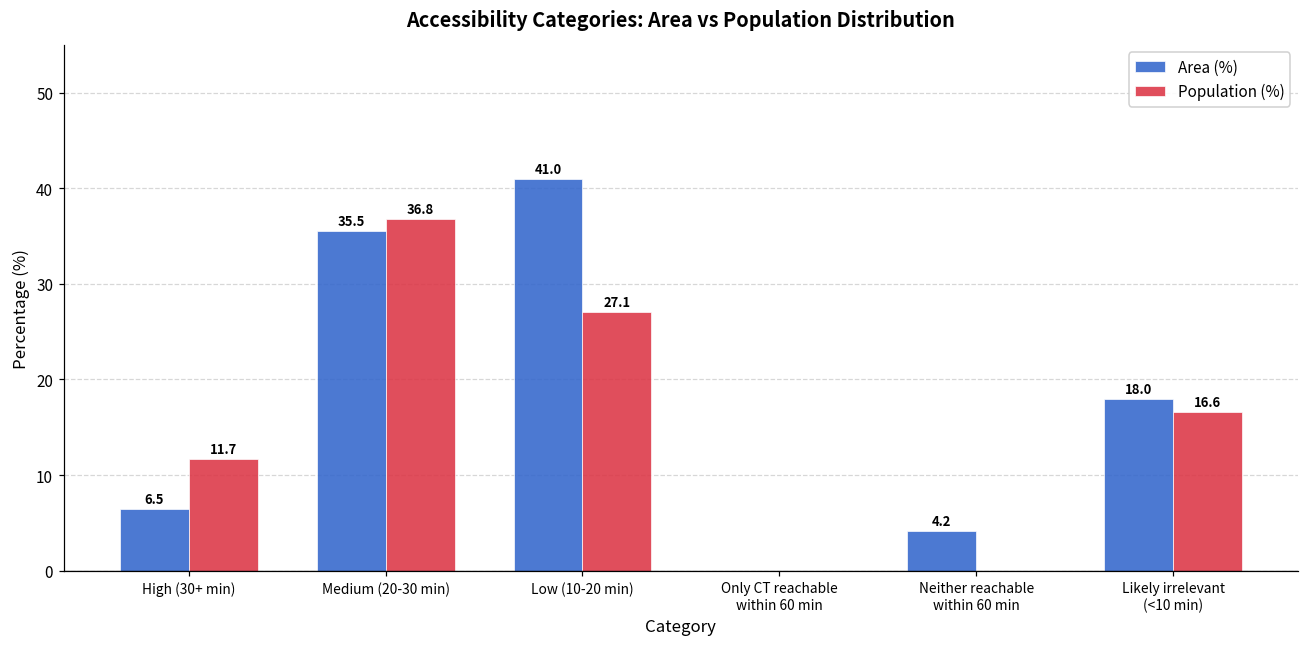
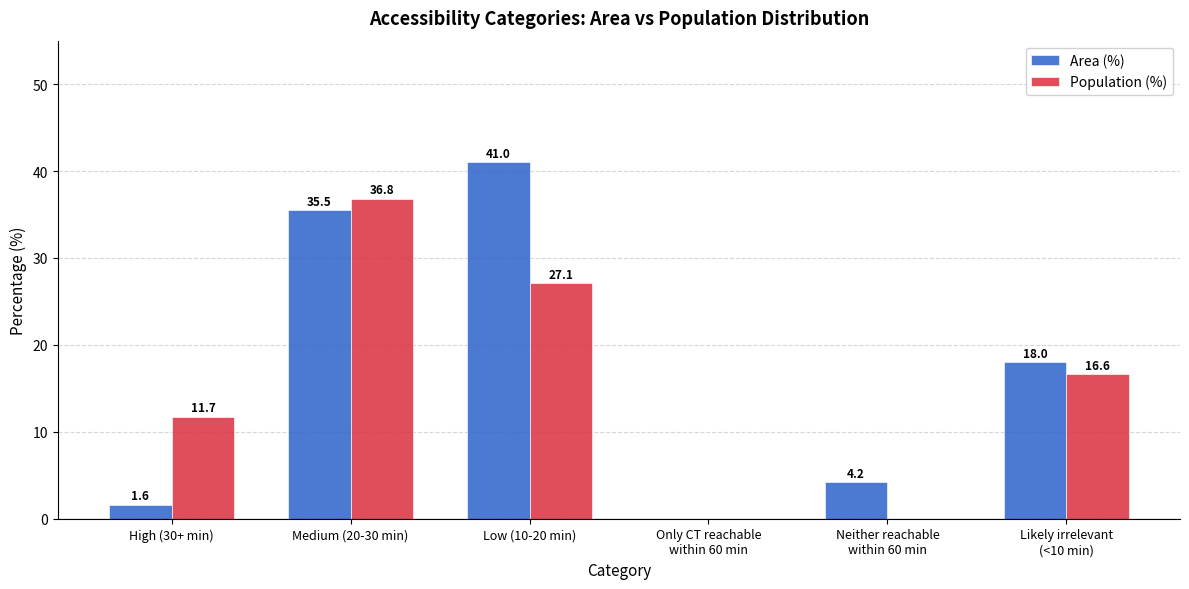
Area (%), High (30+ min): 6.5 -> 1.6
